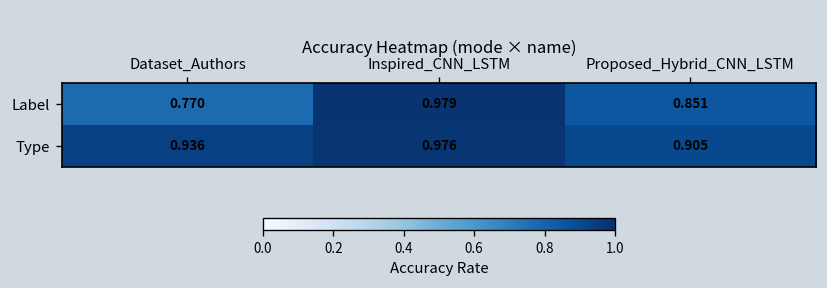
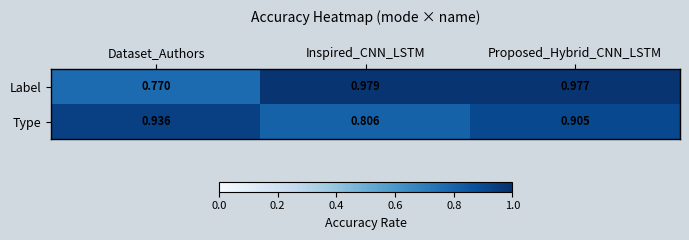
Label, Proposed_Hybrid_CNN_LSTM: 0.851 -> 0.977
Type, Inspired_CNN_LSTM: 0.976 -> 0.806
